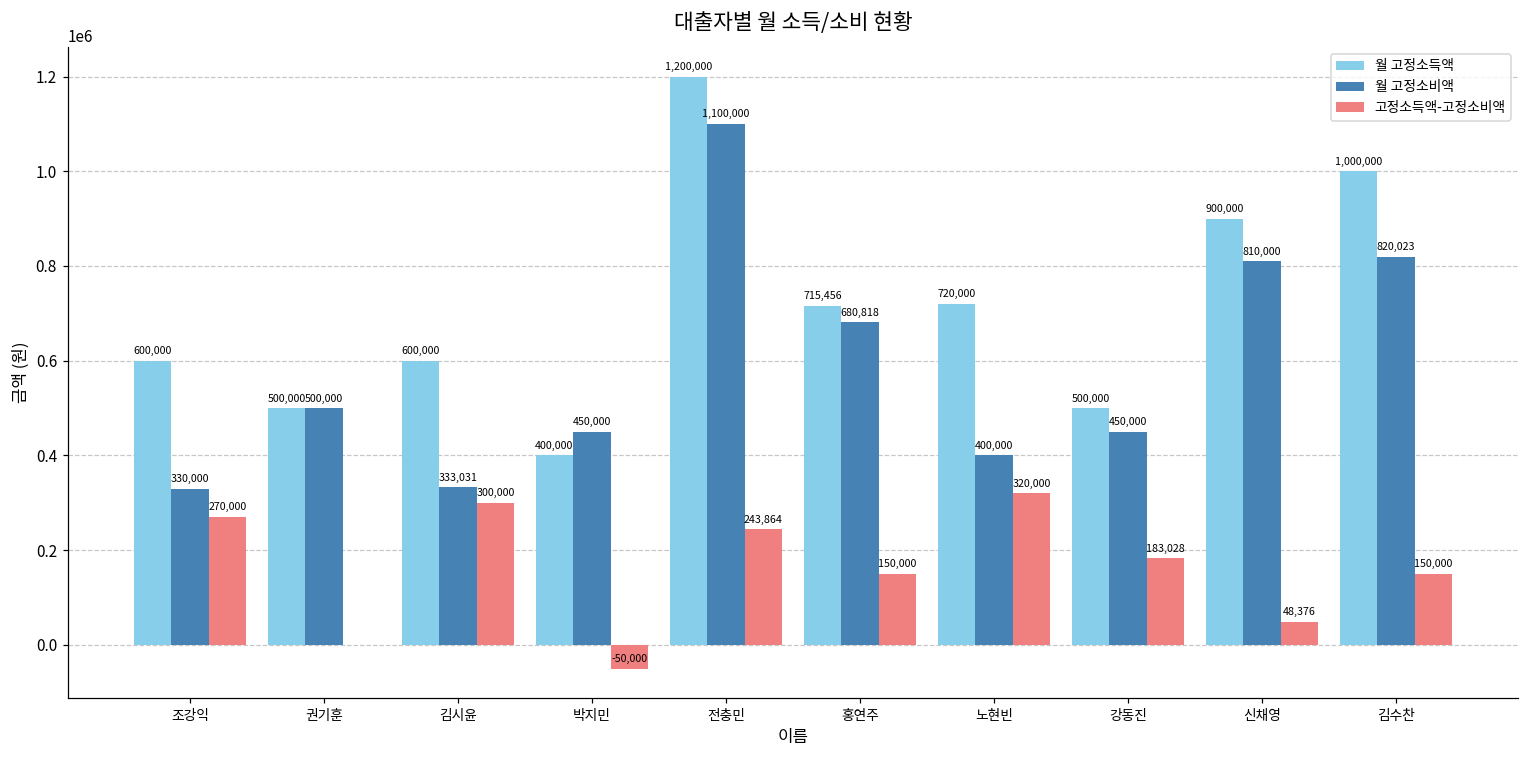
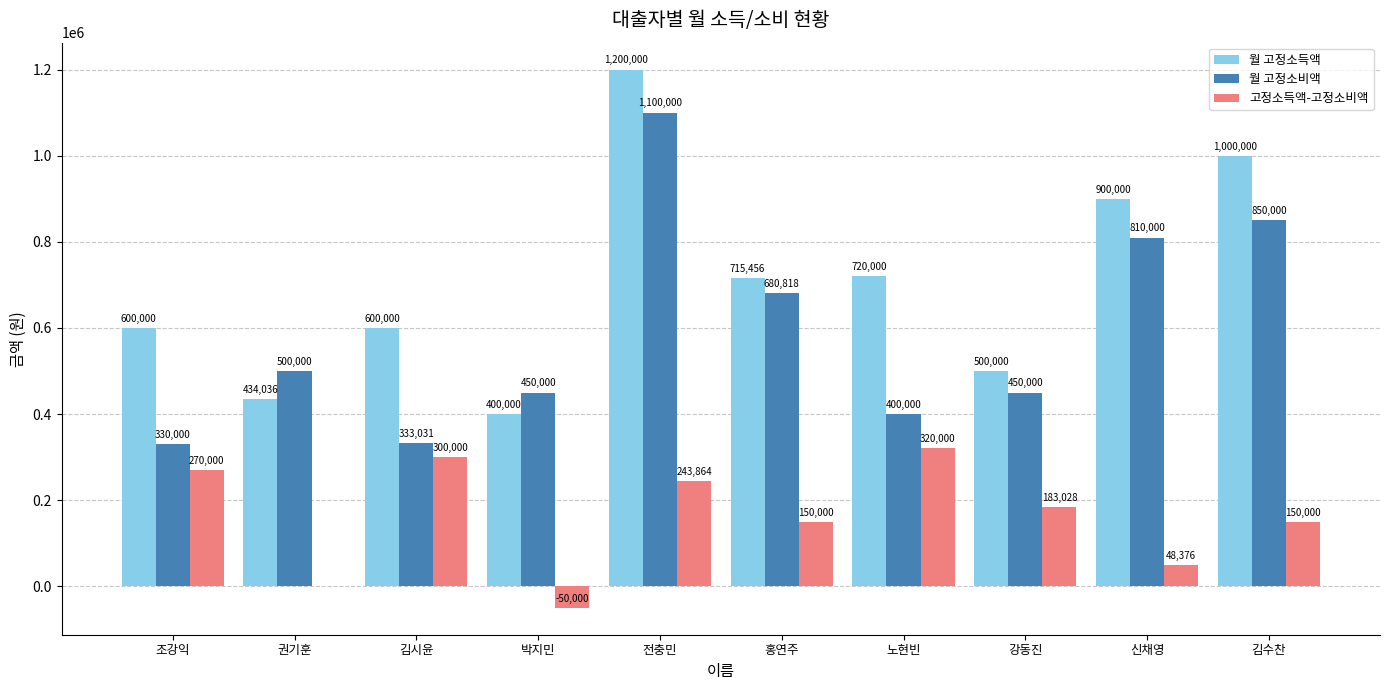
월 고정소득액, 권기훈: 500,000 -> 434,036
월 고정소비액, 김수찬: 820,023 -> 850,000
